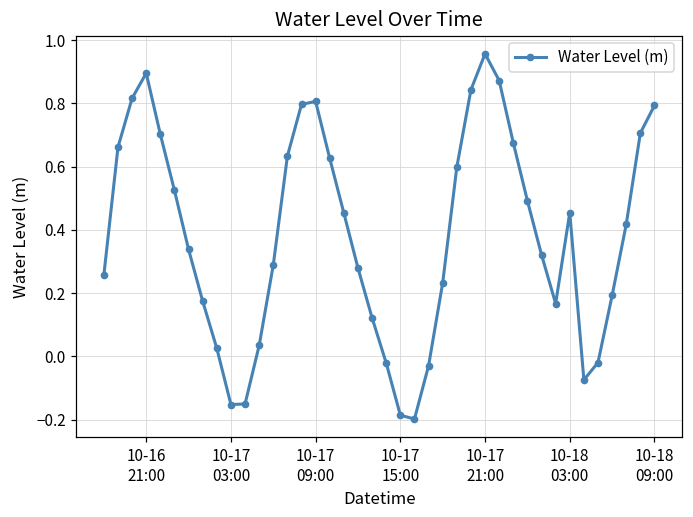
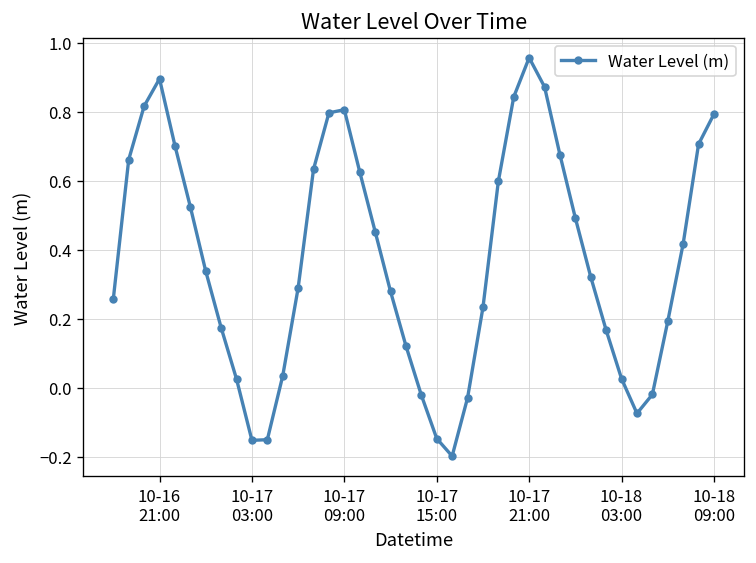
10-17 15:00: -0.19 -> -0.15
10-18 03:00: 0.45 -> 0.03
